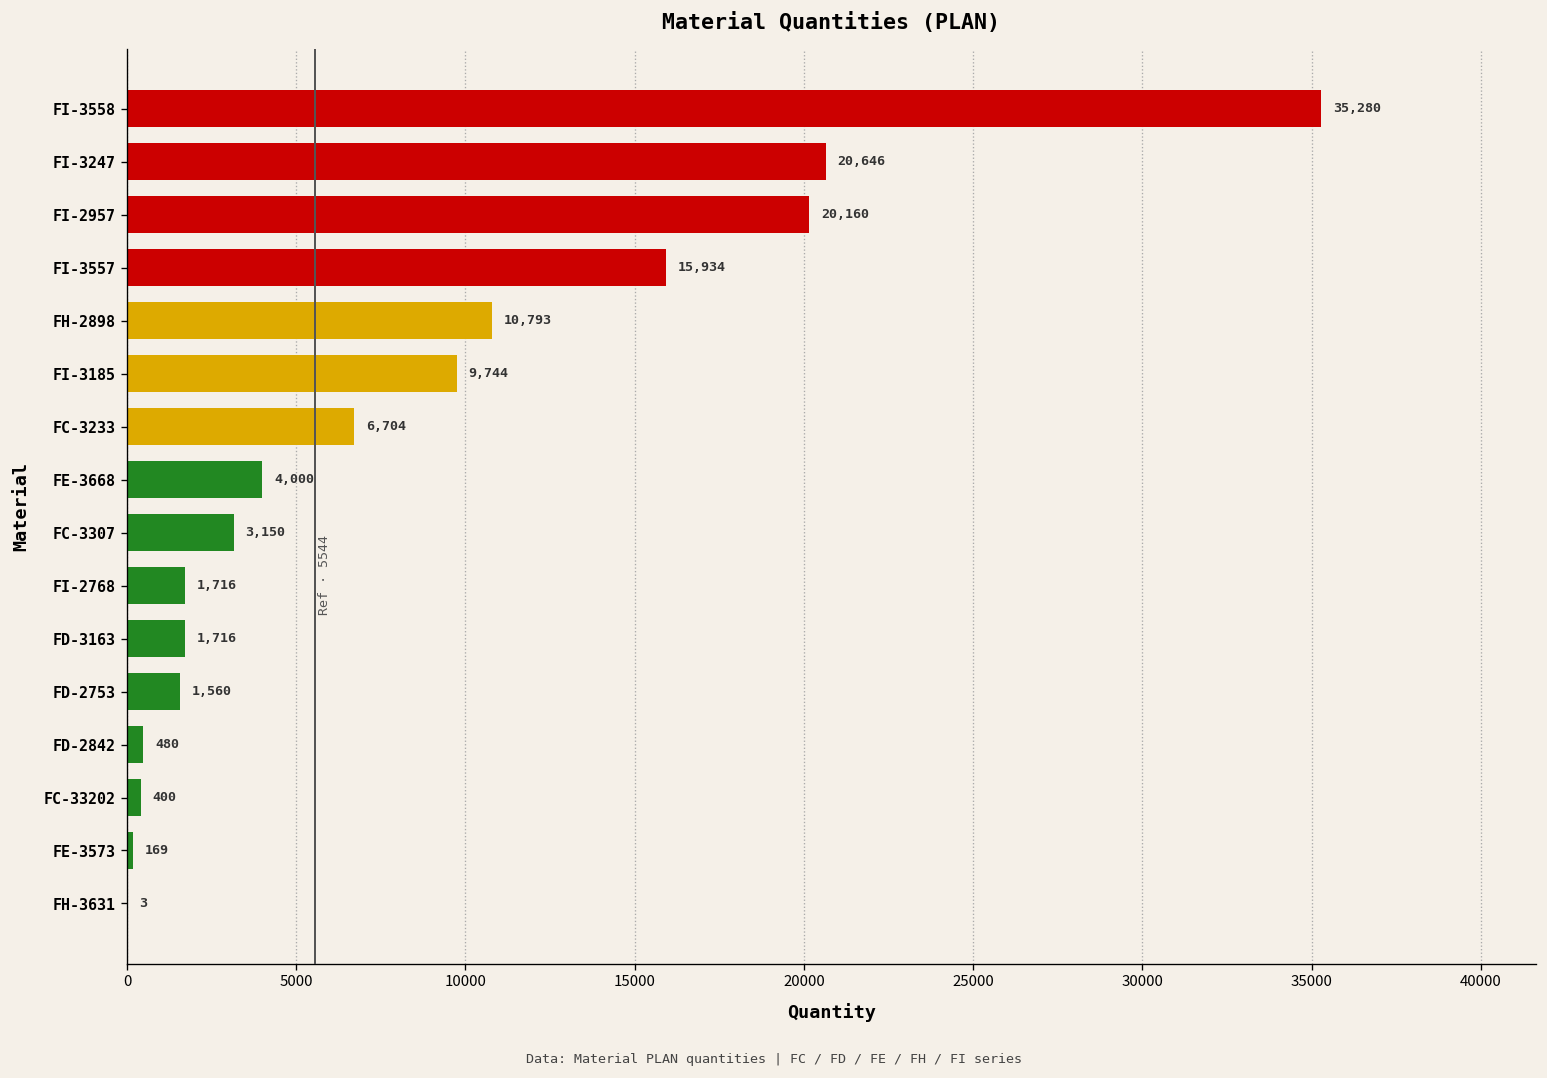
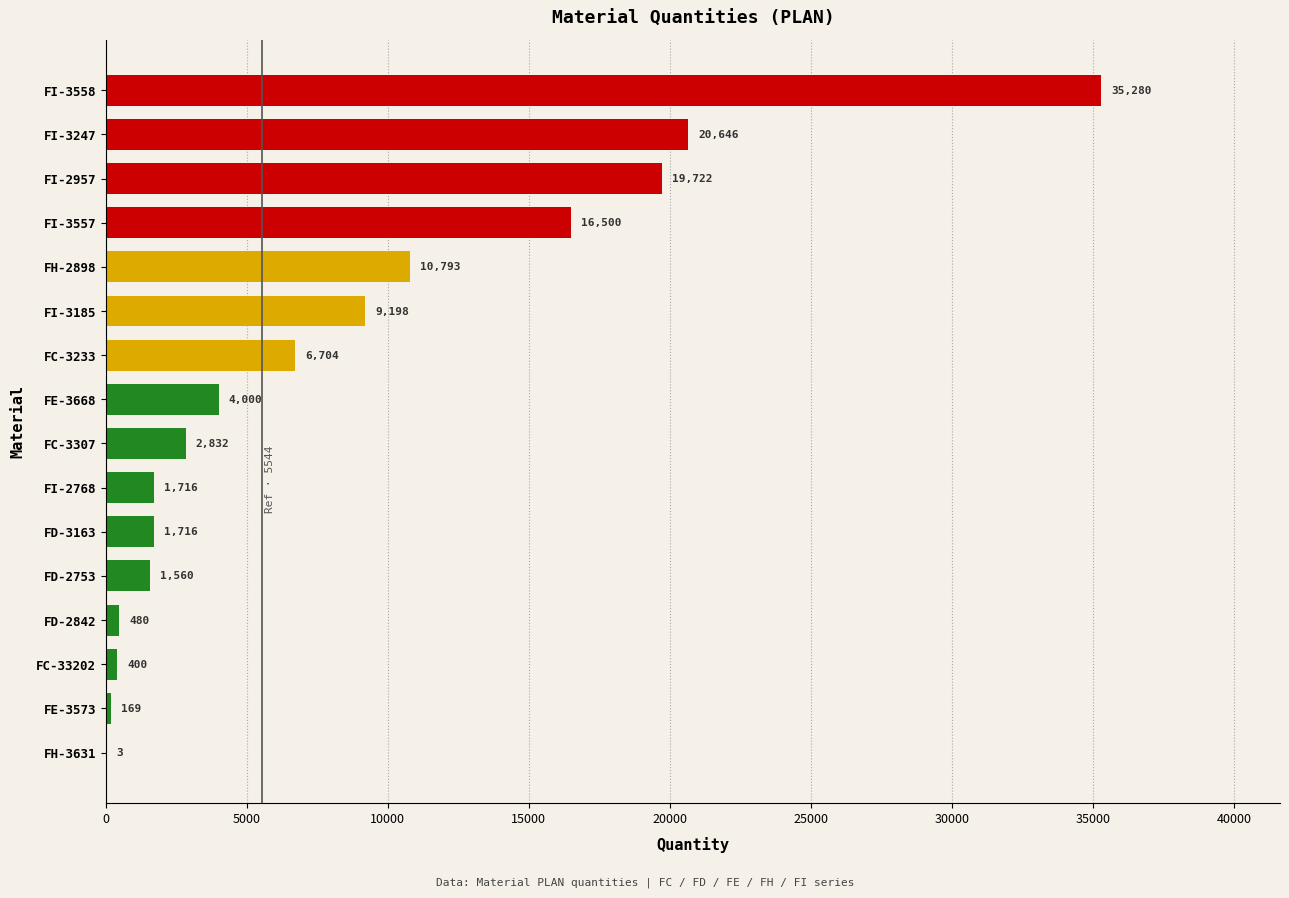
FI-2957: 20,160 -> 19,722
FI-3557: 15,934 -> 16,500
FI-3185: 9,744 -> 9,198
FC-3307: 3,150 -> 2,832
